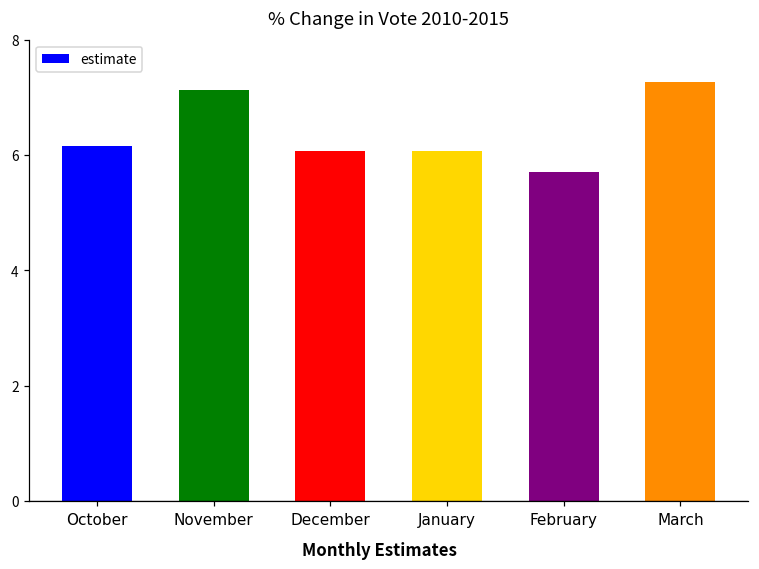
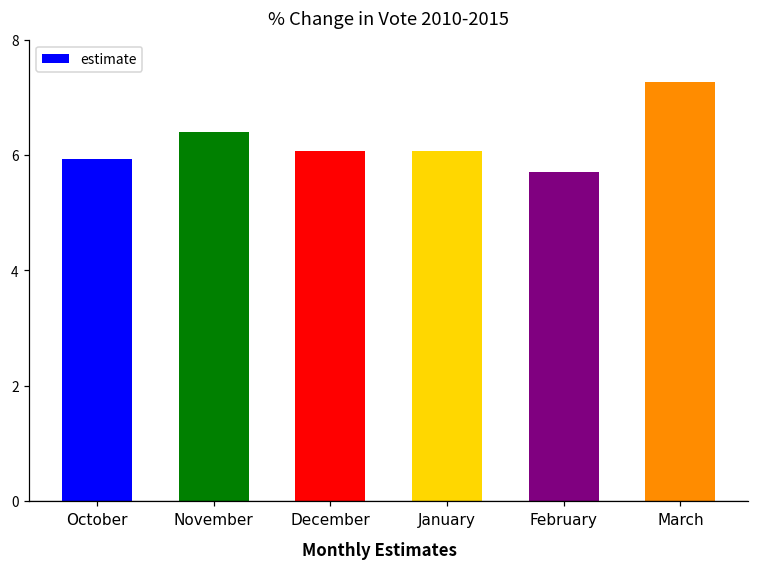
October: 6.2 -> 5.9
November: 7.1 -> 6.4
